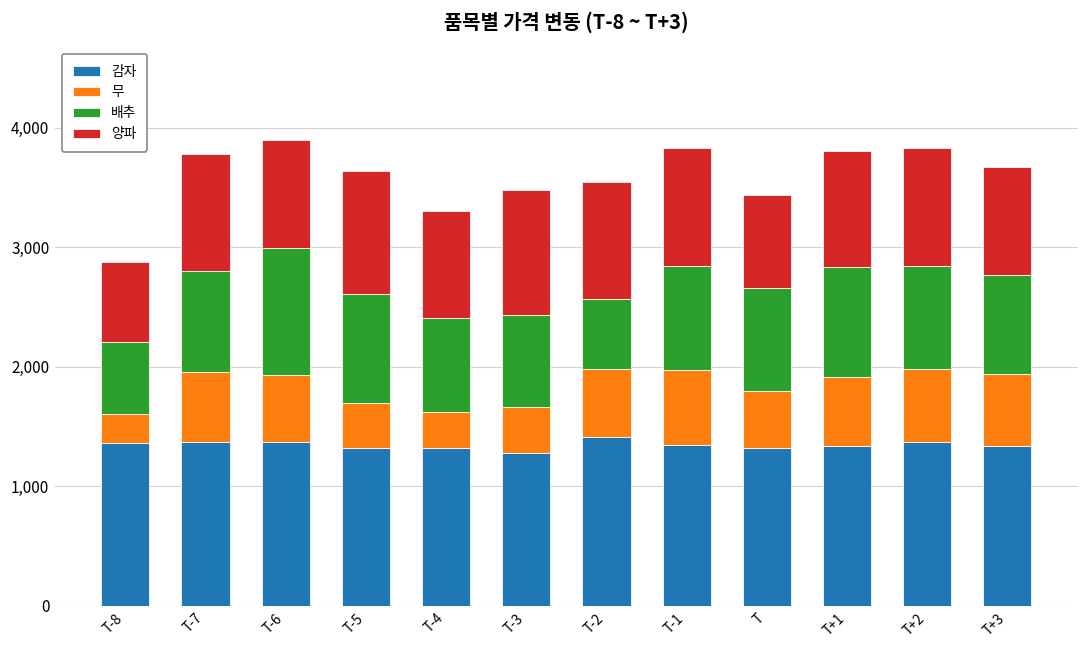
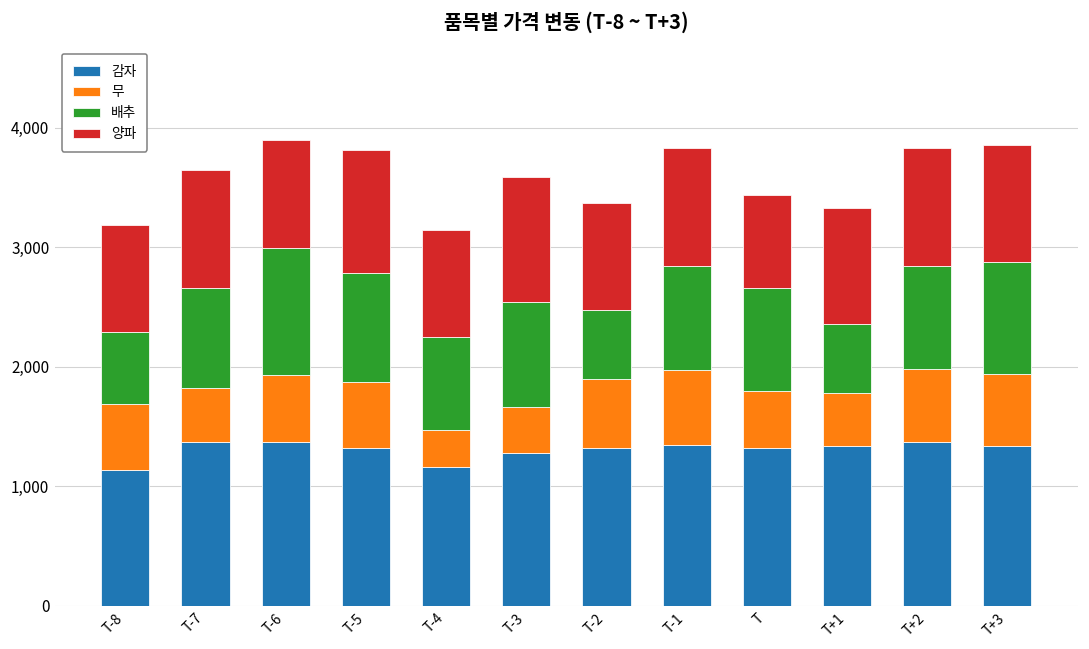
감자, T-8: 1,360 -> 1,140
무, T-8: 240 -> 550
양파, T-8: 670 -> 900
무, T-7: 590 -> 450
무, T-5: 380 -> 560
감자, T-4: 1,320 -> 1,160
배추, T-3: 770 -> 880
감자, T-2: 1,410 -> 1,320
양파, T-2: 980 -> 900
무, T+1: 580 -> 450
배추, T+1: 920 -> 570
배추, T+3: 830 -> 940
양파, T+3: 900 -> 990
